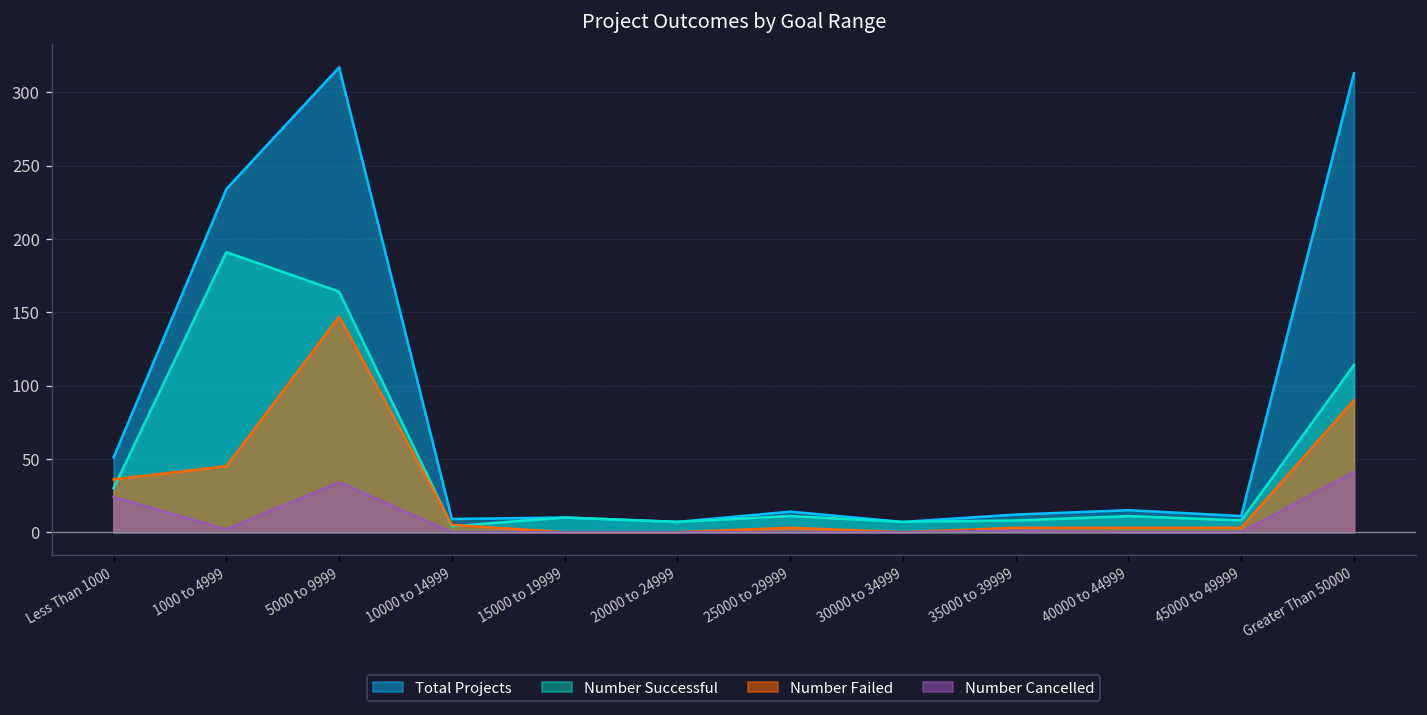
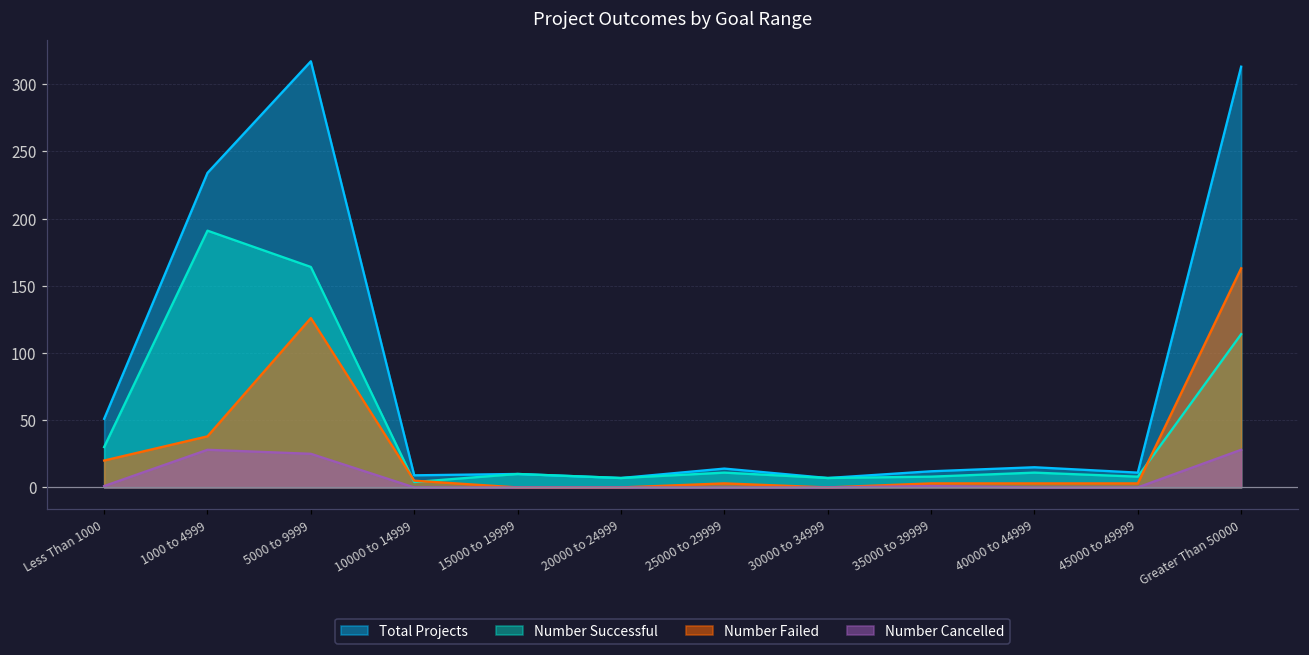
Number Failed, Less Than 1000: 36 -> 20
Number Cancelled, Less Than 1000: 24 -> 1
Number Failed, 1000 to 4999: 45 -> 38
Number Cancelled, 1000 to 4999: 2 -> 28
Number Failed, 5000 to 9999: 147 -> 126
Number Cancelled, 5000 to 9999: 34 -> 25
Number Failed, Greater Than 50000: 90 -> 163
Number Cancelled, Greater Than 50000: 41 -> 28
